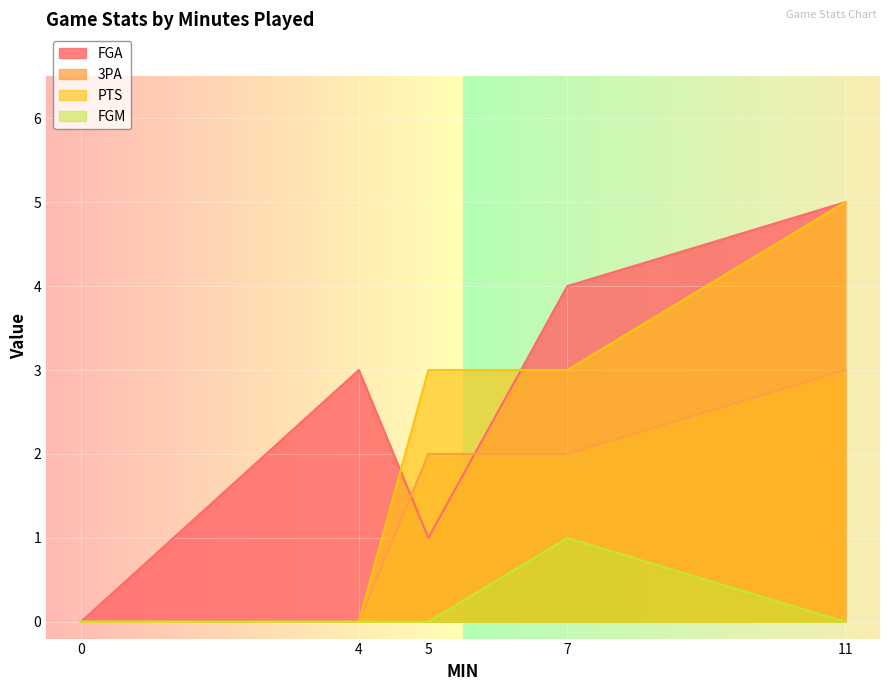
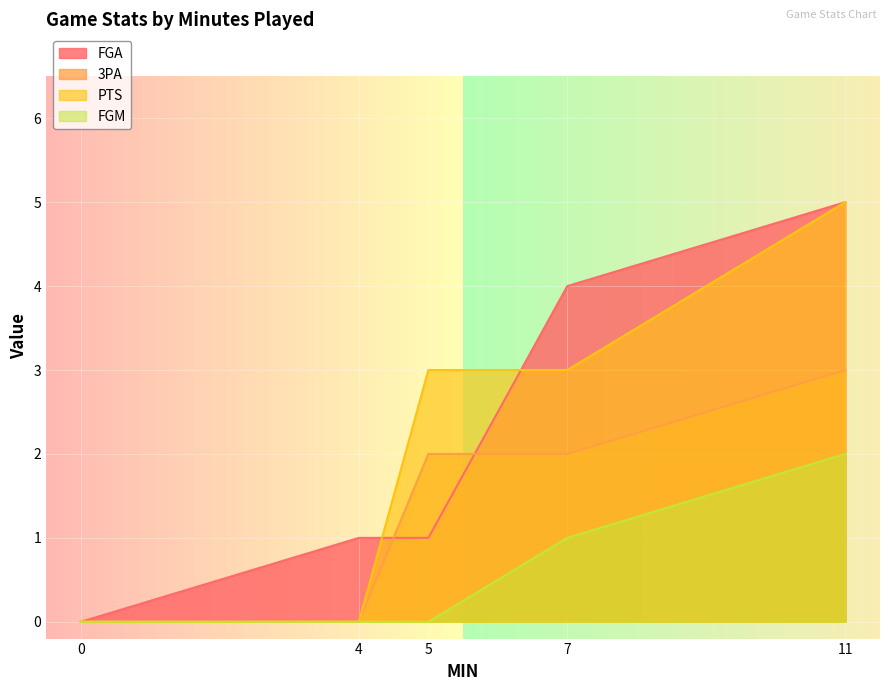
FGA, 4: 3 -> 1
FGM, 11: 0 -> 2
